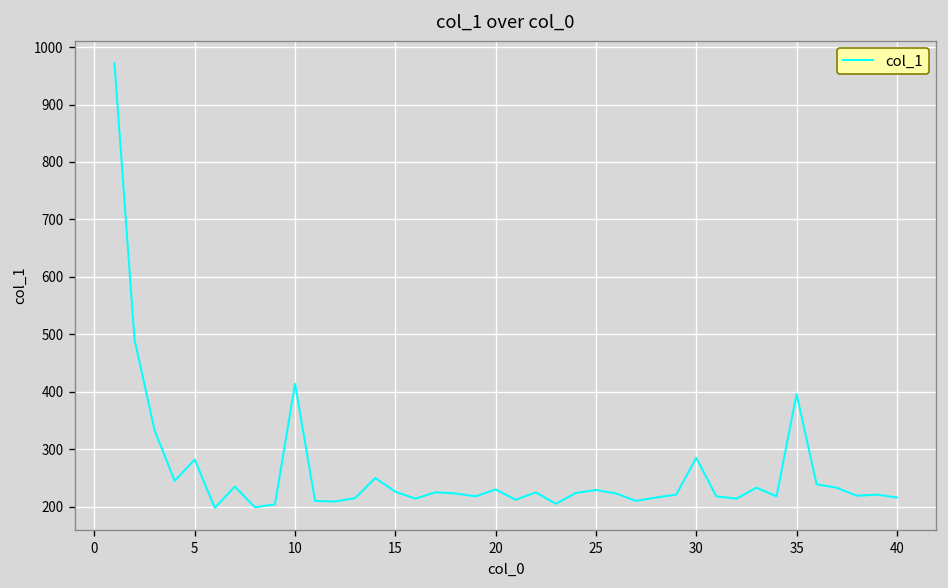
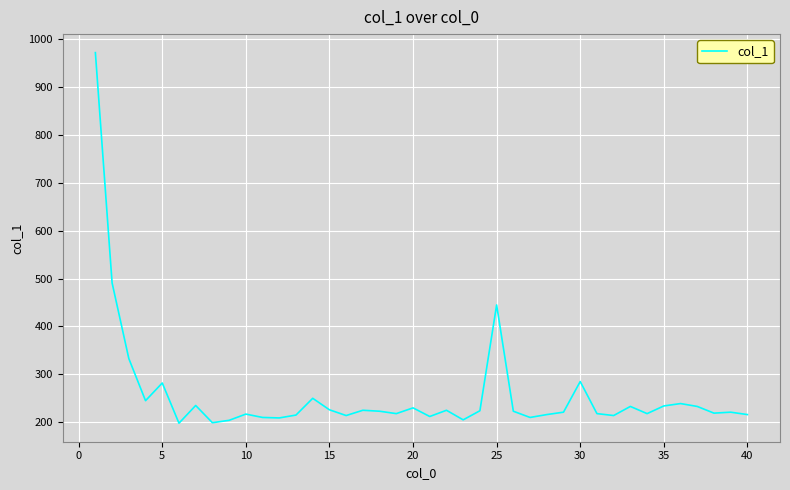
10: 410 -> 220
25: 230 -> 450
35: 400 -> 230
